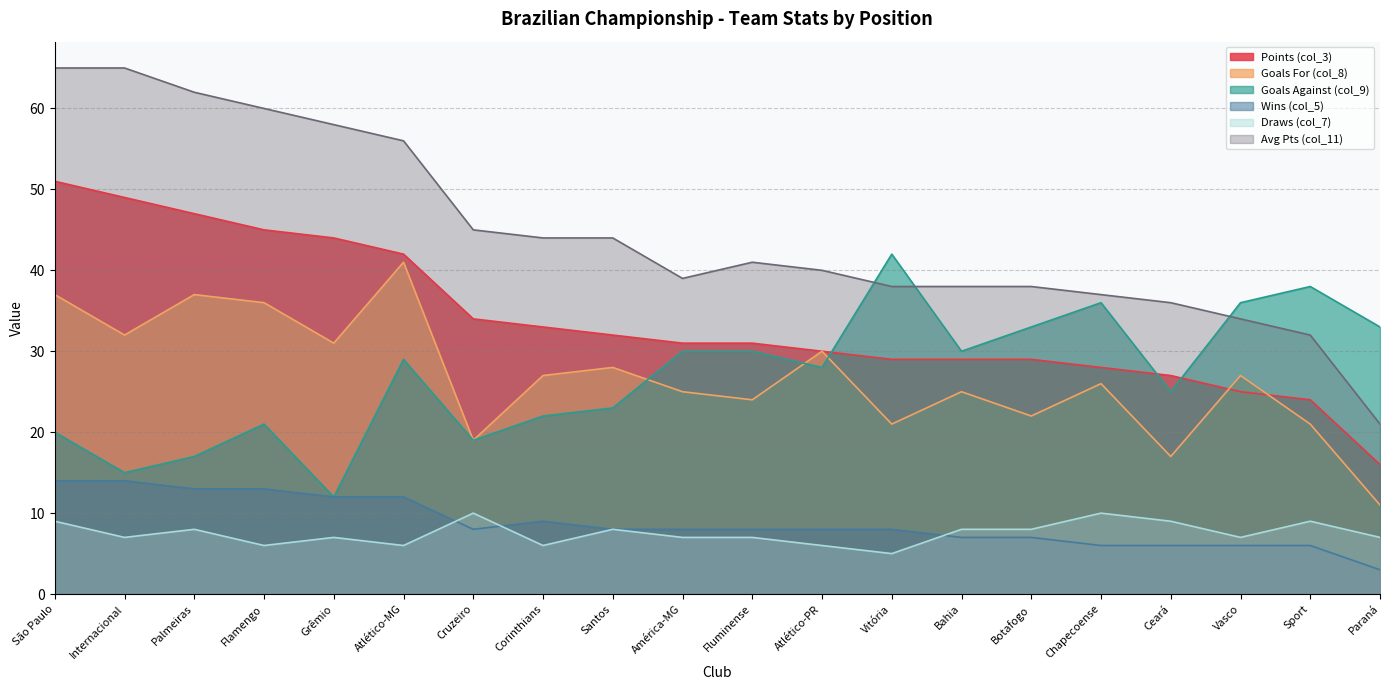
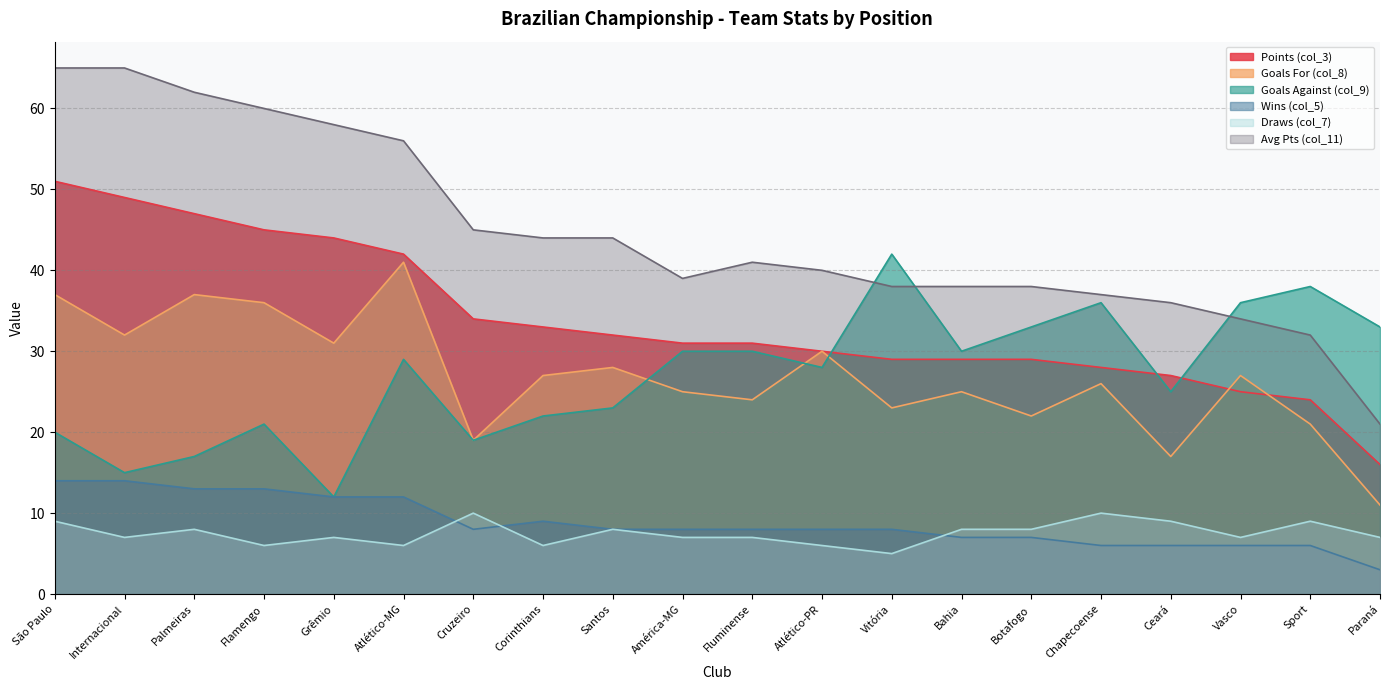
Goals For (col_8), Vitória: 21 -> 23
